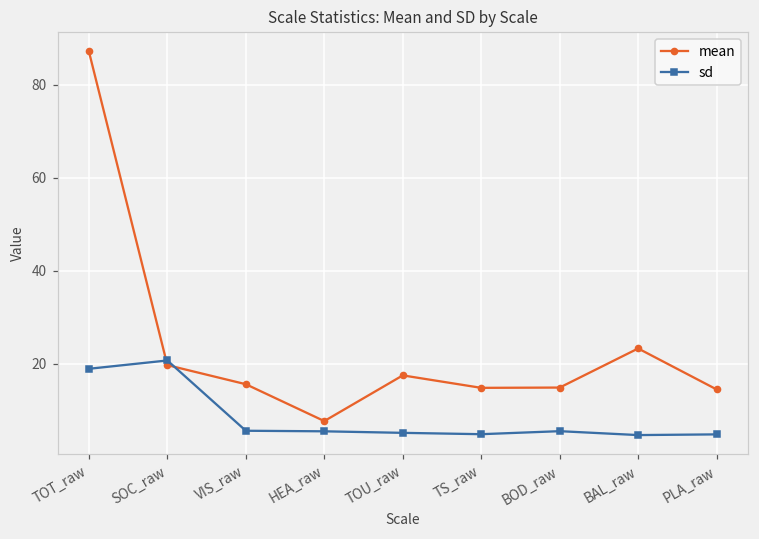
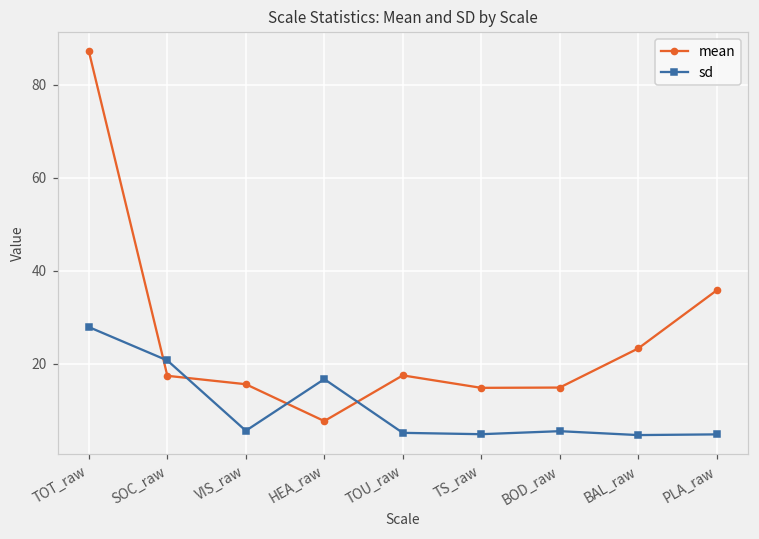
sd, TOT_raw: 19 -> 28
mean, SOC_raw: 20 -> 17
sd, HEA_raw: 5 -> 17
mean, PLA_raw: 14 -> 36
